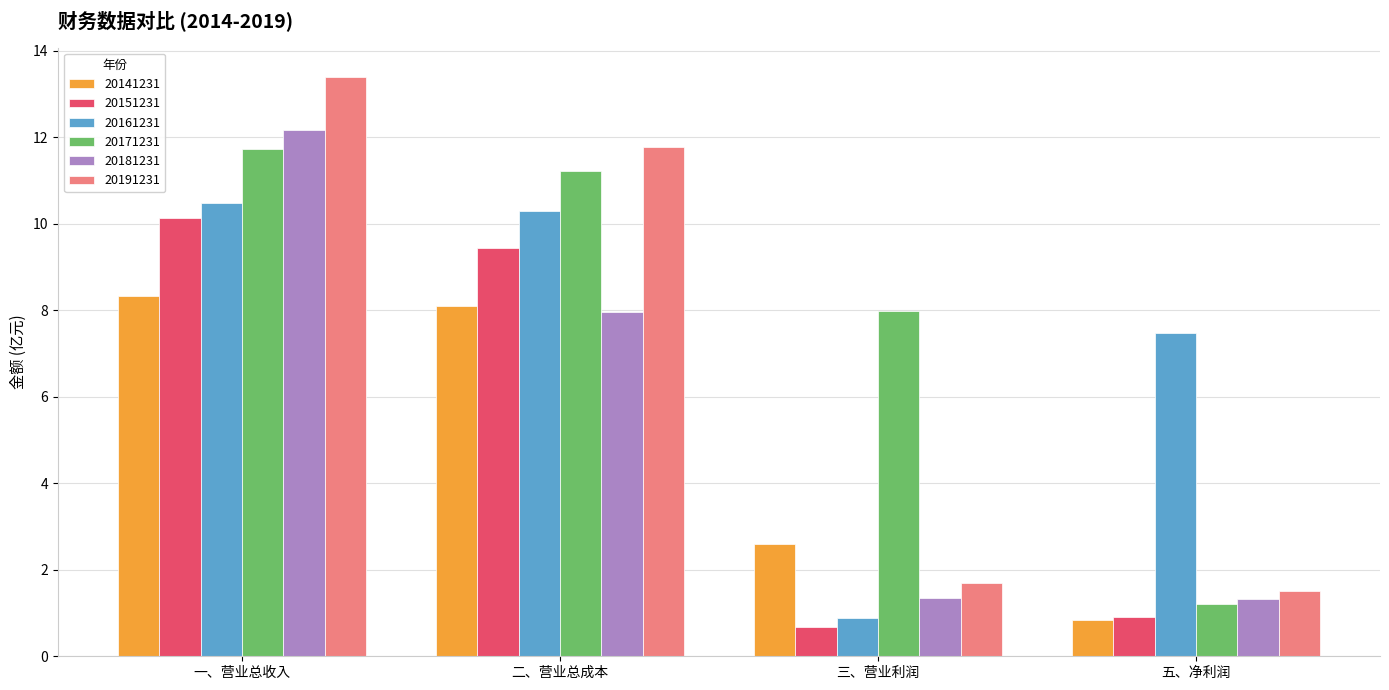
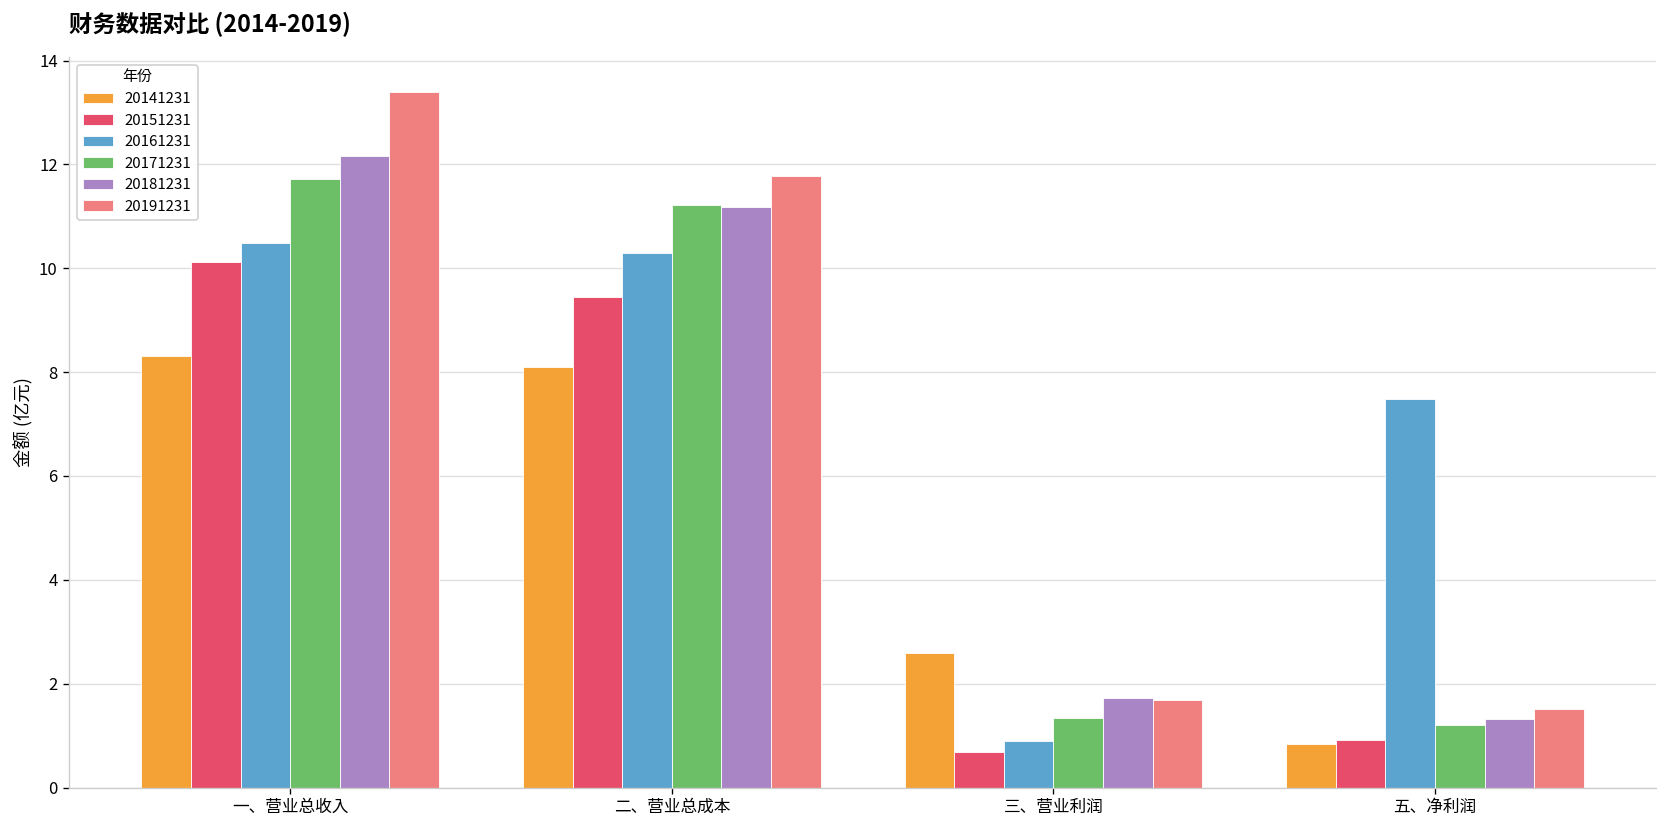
20181231, 二、营业总成本: 8.0 -> 11.2
20171231, 三、营业利润: 8.0 -> 1.3
20181231, 三、营业利润: 1.4 -> 1.7
